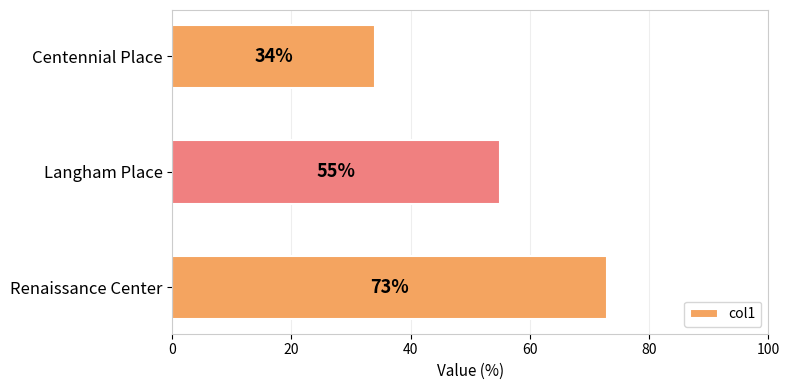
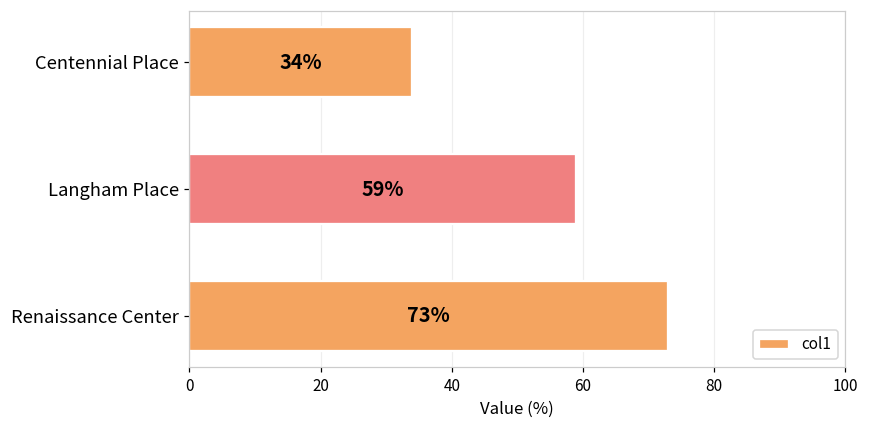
Langham Place: 55% -> 59%
